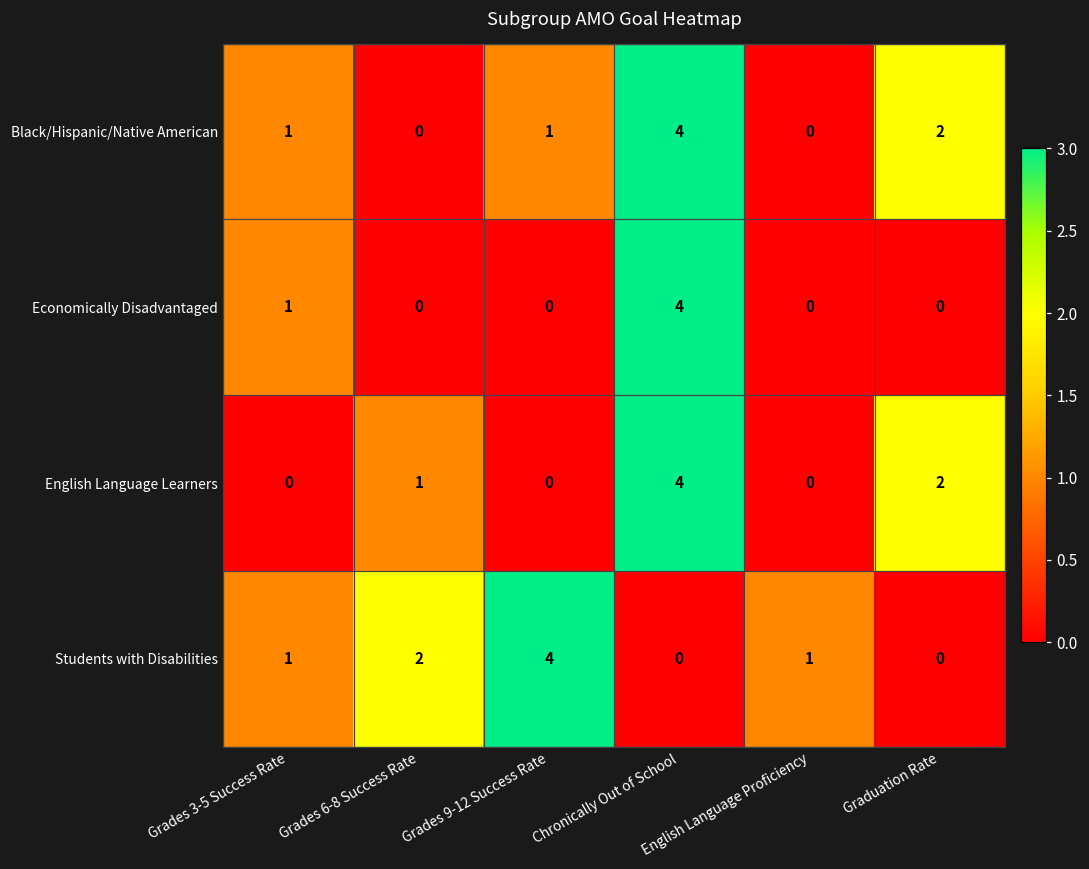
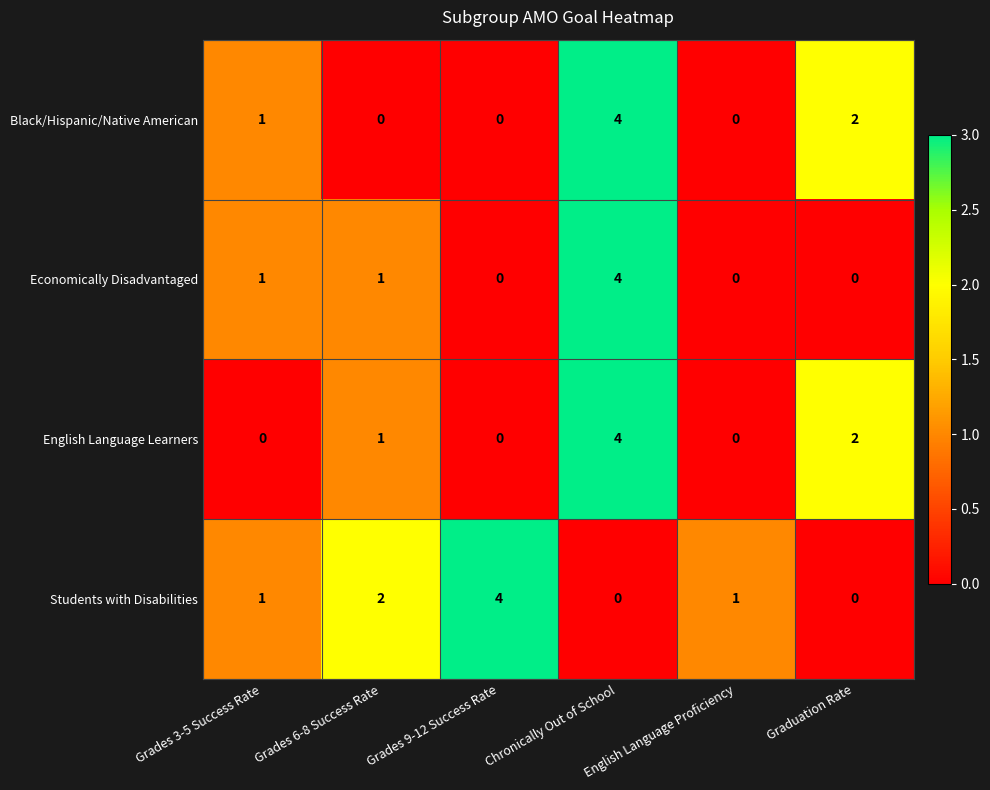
Black/Hispanic/Native American, Grades 9-12 Success Rate: 1 -> 0
Economically Disadvantaged, Grades 6-8 Success Rate: 0 -> 1
